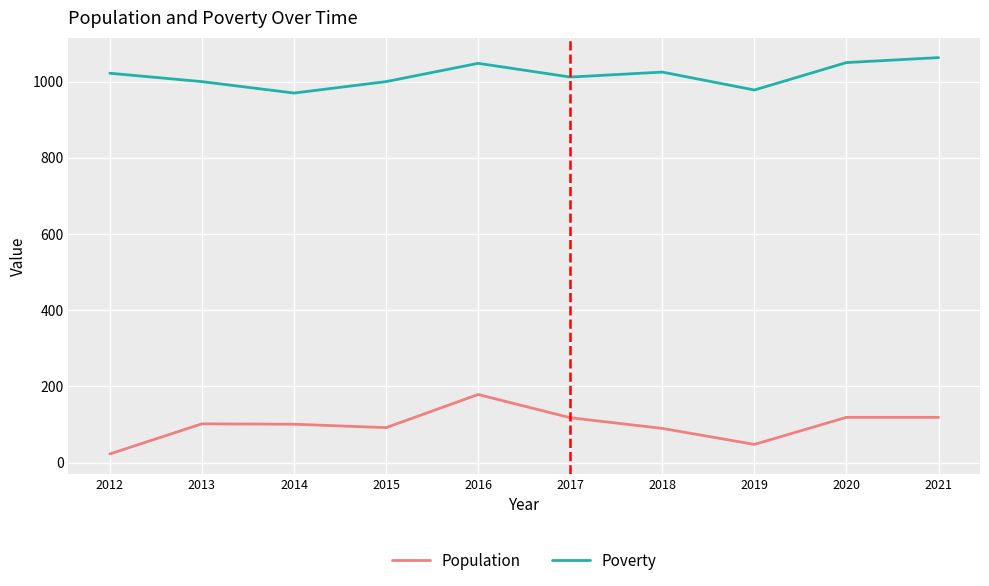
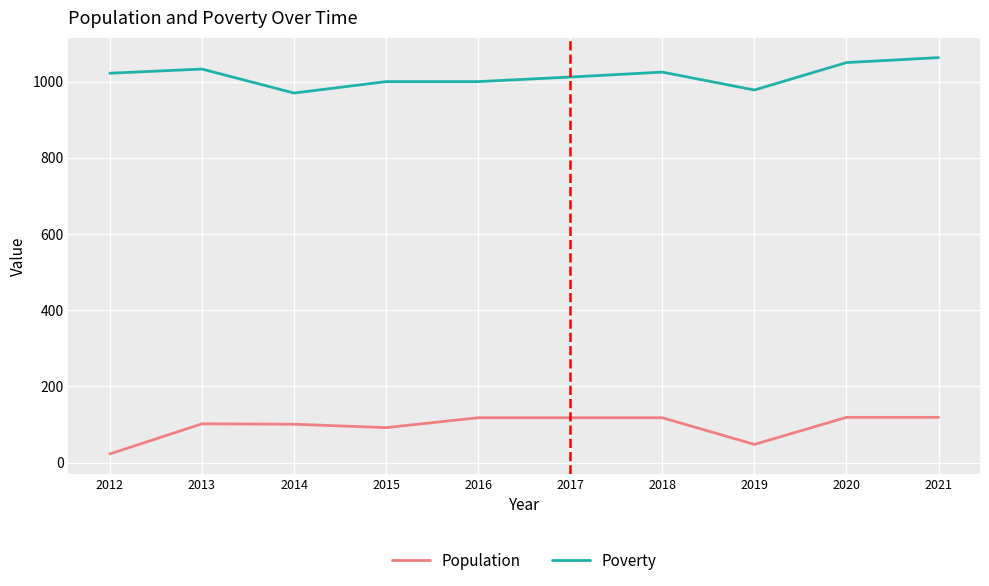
Poverty, 2013: 1000 -> 1030
Population, 2016: 180 -> 120
Poverty, 2016: 1050 -> 1000
Population, 2018: 90 -> 120
